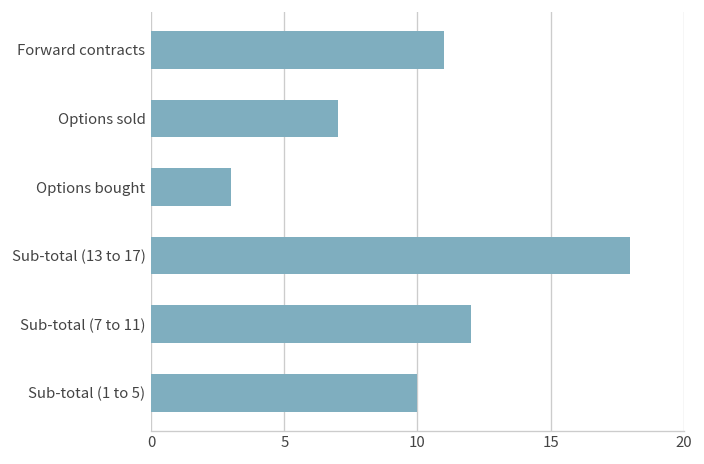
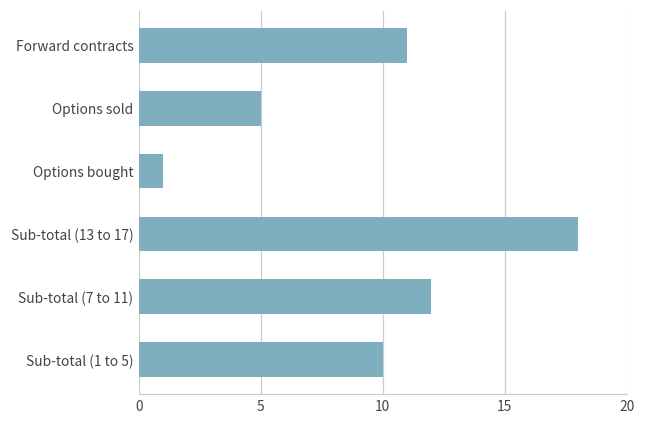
Options sold: 7 -> 5
Options bought: 3 -> 1
